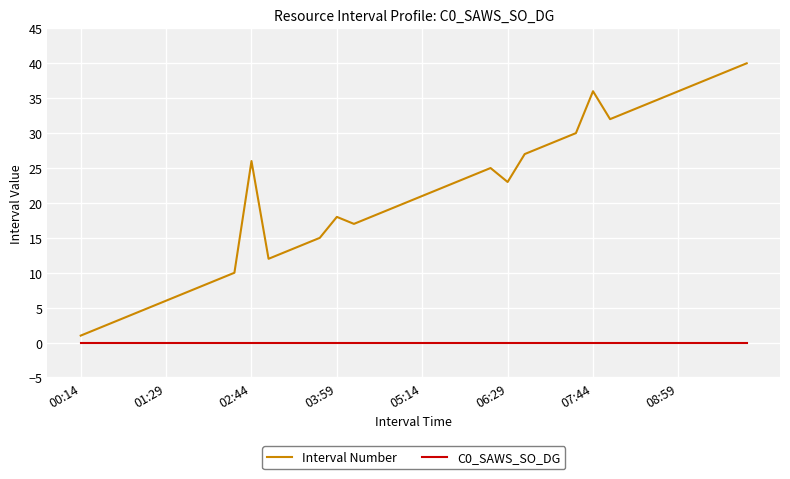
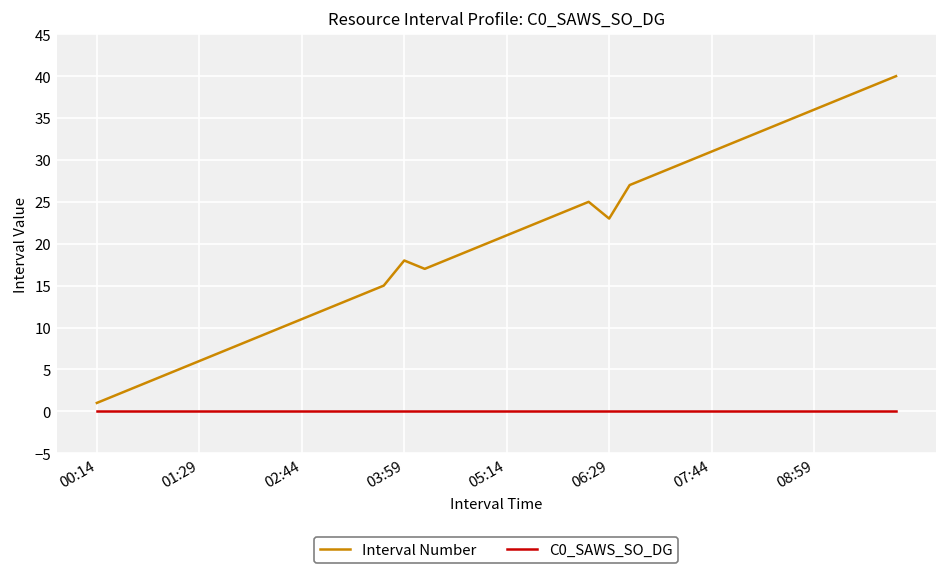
Interval Number, 02:44: 26 -> 11
Interval Number, 07:44: 36 -> 31
